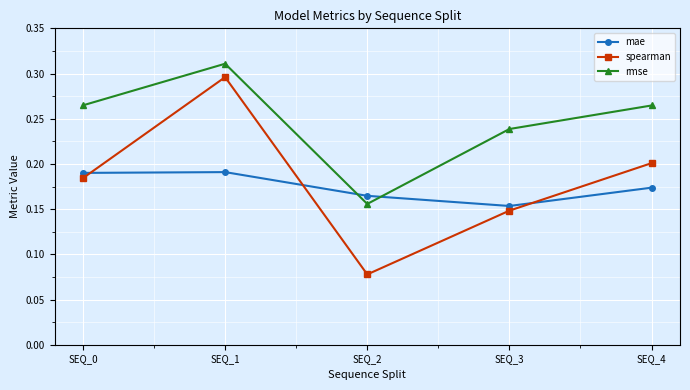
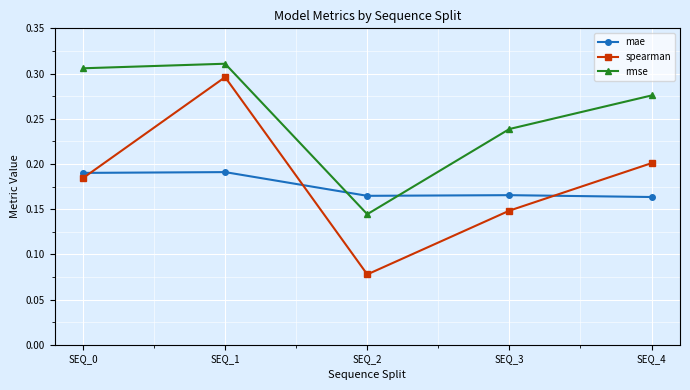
rmse, SEQ_0: 0.26 -> 0.31
rmse, SEQ_2: 0.16 -> 0.14
mae, SEQ_3: 0.15 -> 0.17
mae, SEQ_4: 0.17 -> 0.16
rmse, SEQ_4: 0.26 -> 0.28
